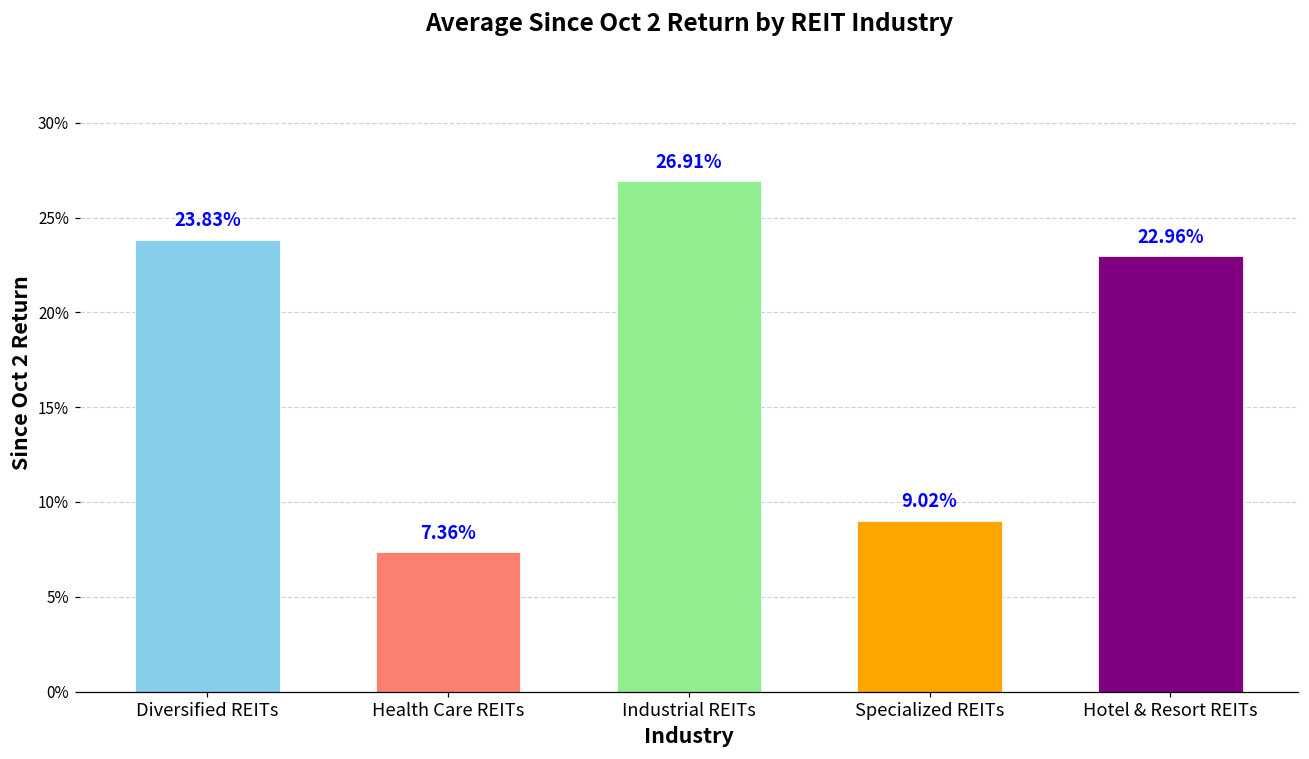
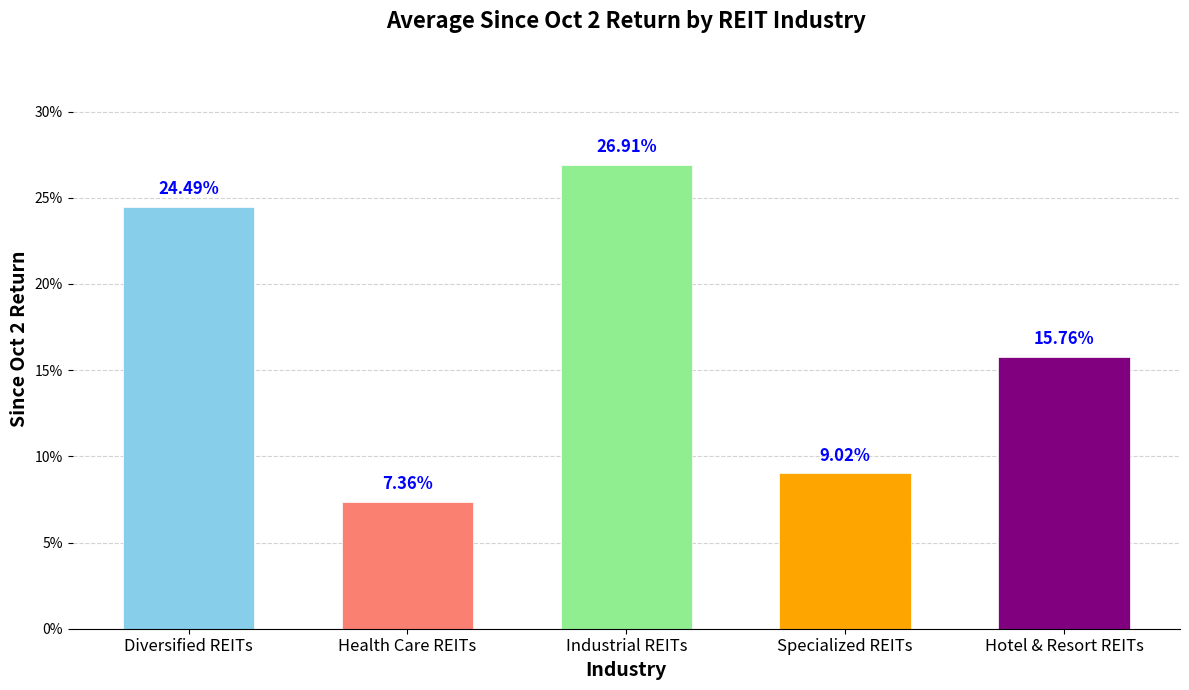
Diversified REITs: 23.83% -> 24.49%
Hotel & Resort REITs: 22.96% -> 15.76%
